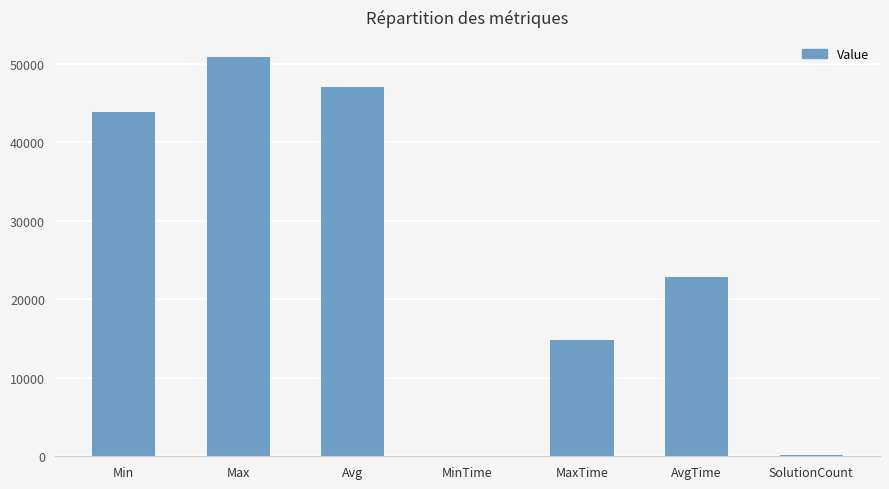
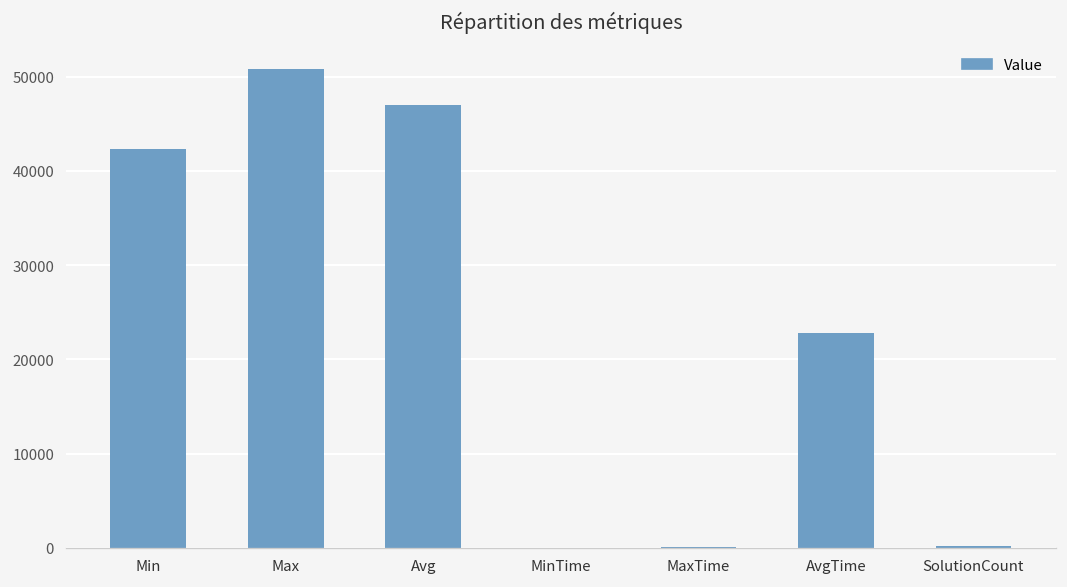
Min: 44000 -> 42000
MaxTime: 15000 -> 0
